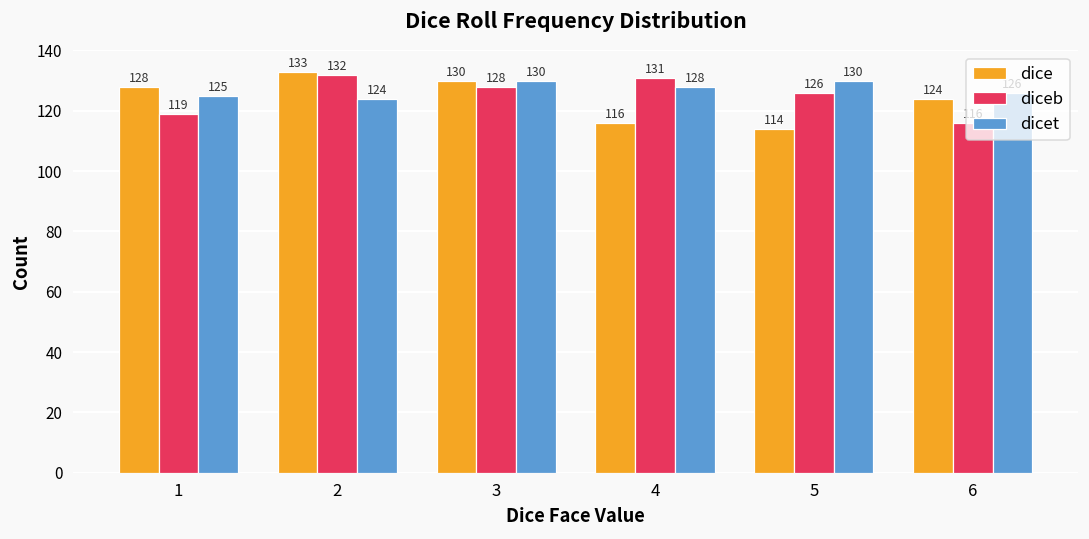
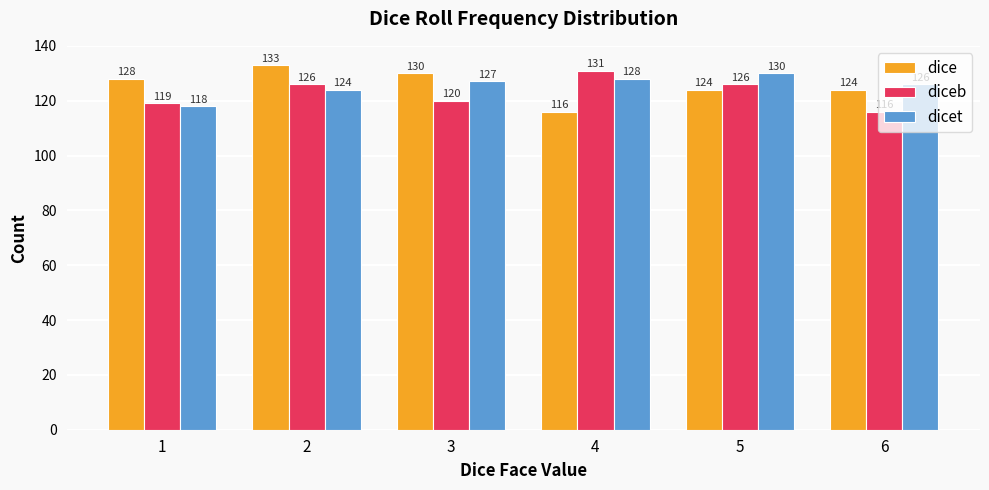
dicet, 1: 125 -> 118
diceb, 2: 132 -> 126
diceb, 3: 128 -> 120
dicet, 3: 130 -> 127
dice, 5: 114 -> 124
